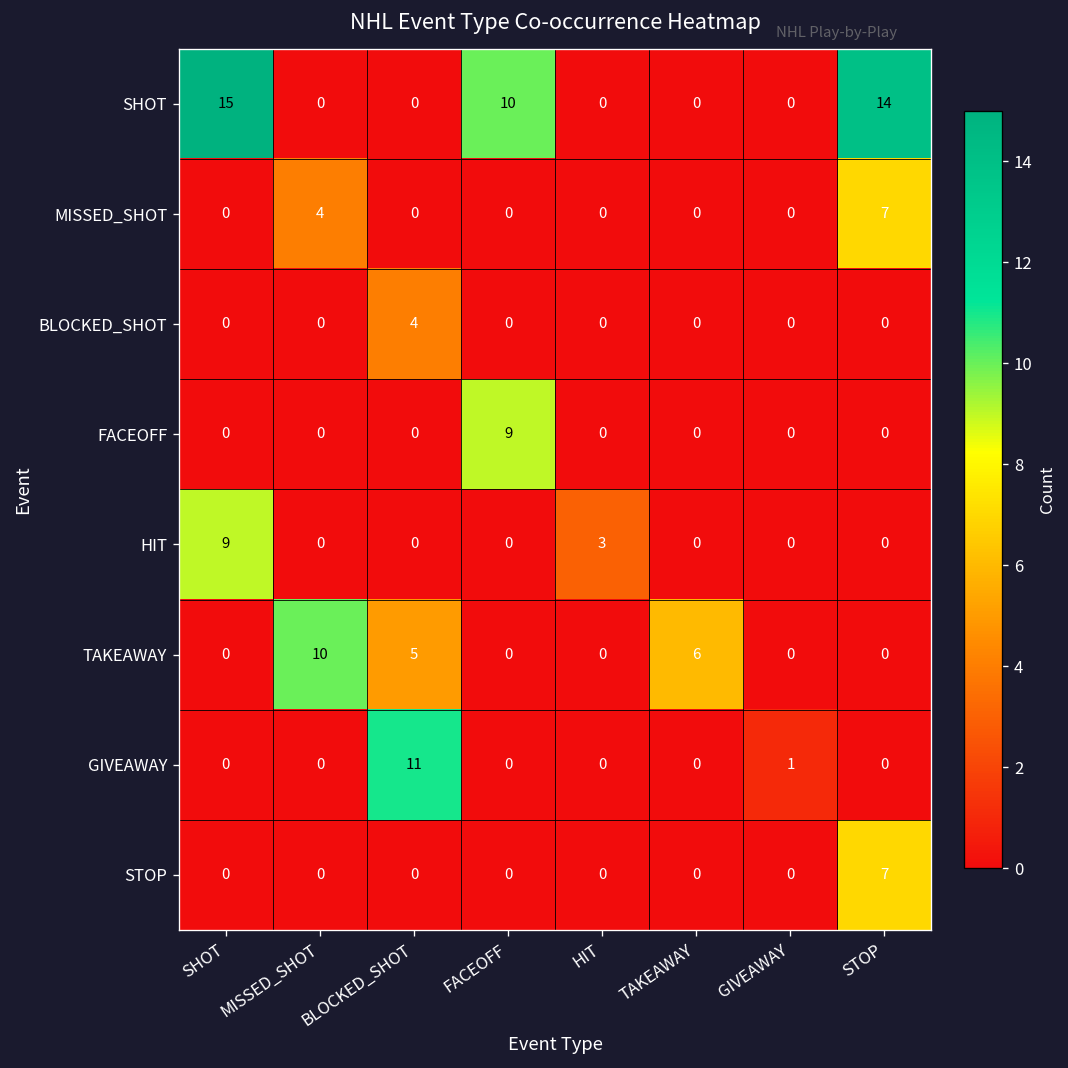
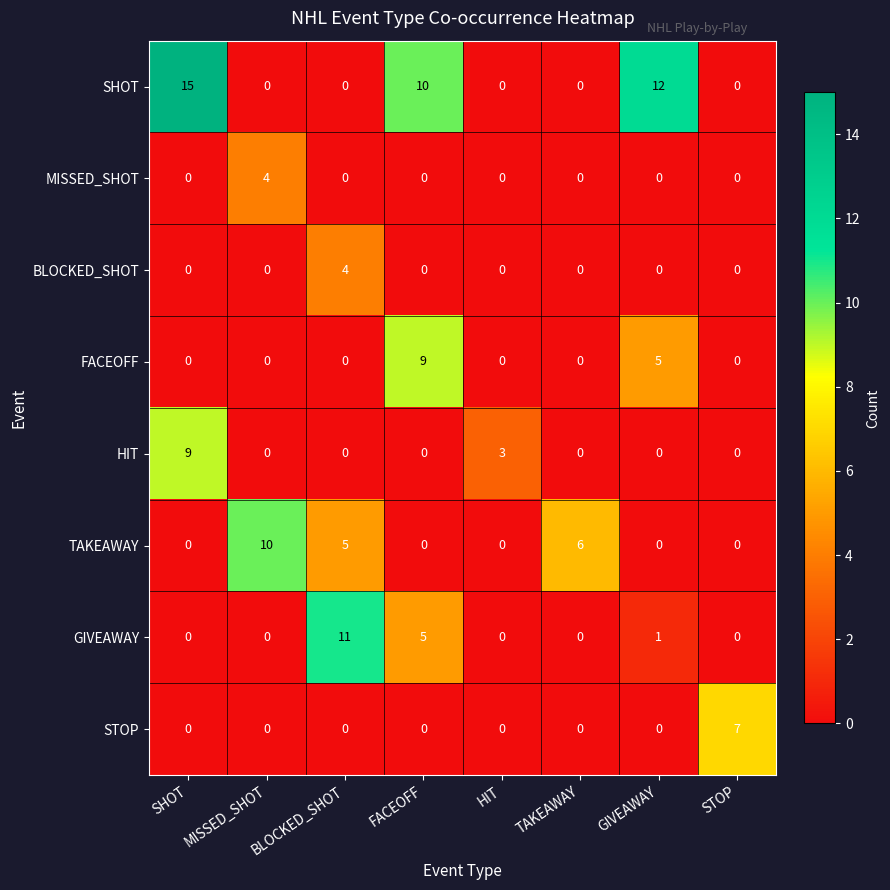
SHOT, GIVEAWAY: 0 -> 12
SHOT, STOP: 14 -> 0
MISSED_SHOT, STOP: 7 -> 0
FACEOFF, GIVEAWAY: 0 -> 5
GIVEAWAY, FACEOFF: 0 -> 5
